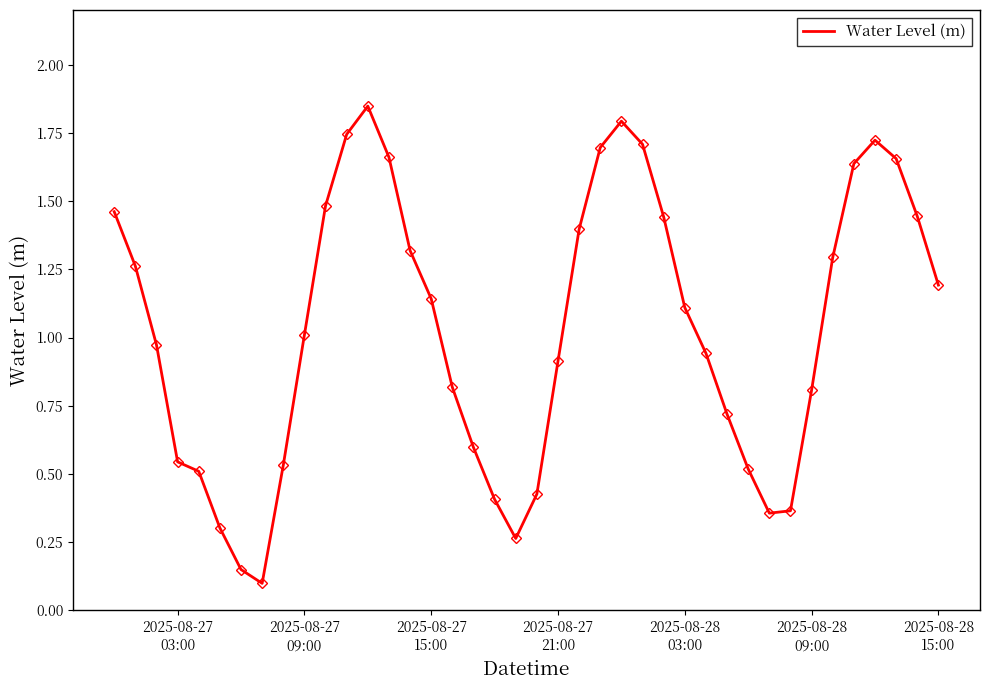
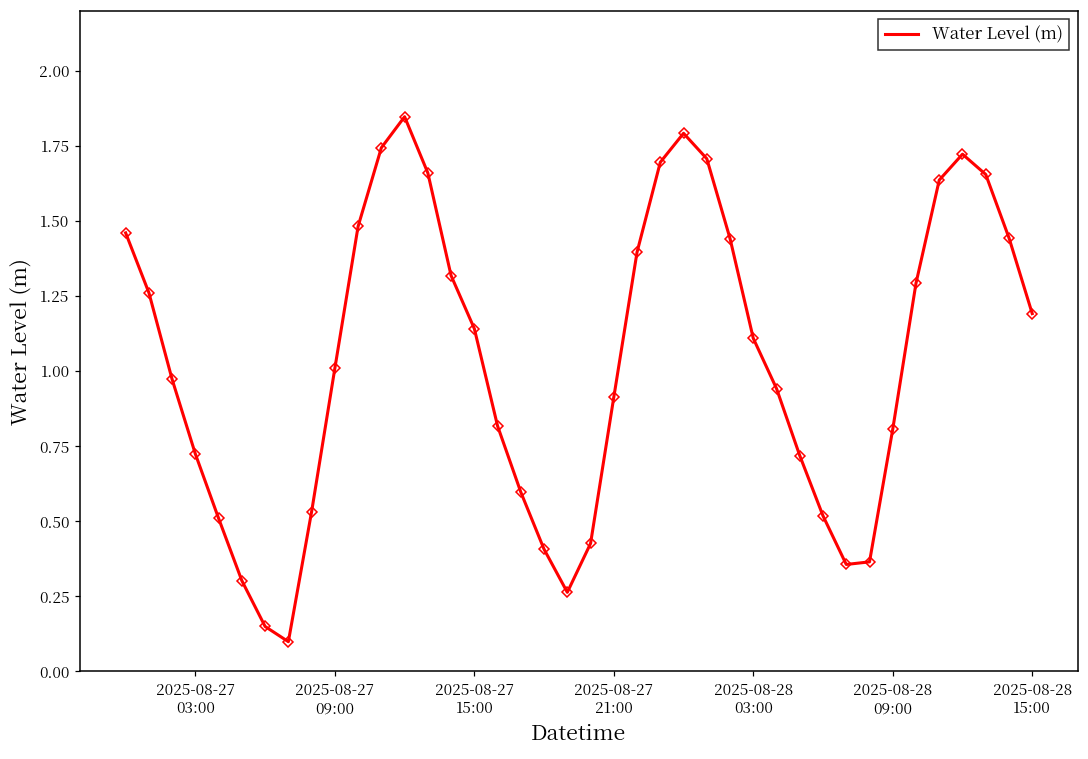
2025-08-27 03:00: 0.54 -> 0.72
